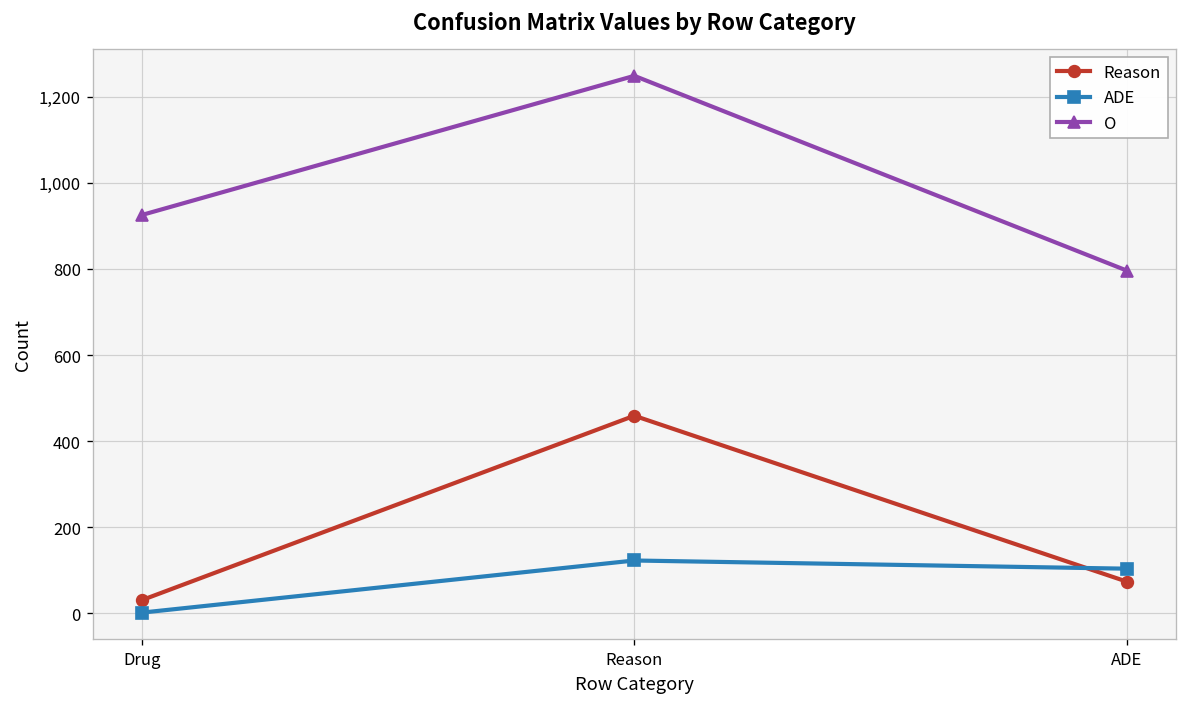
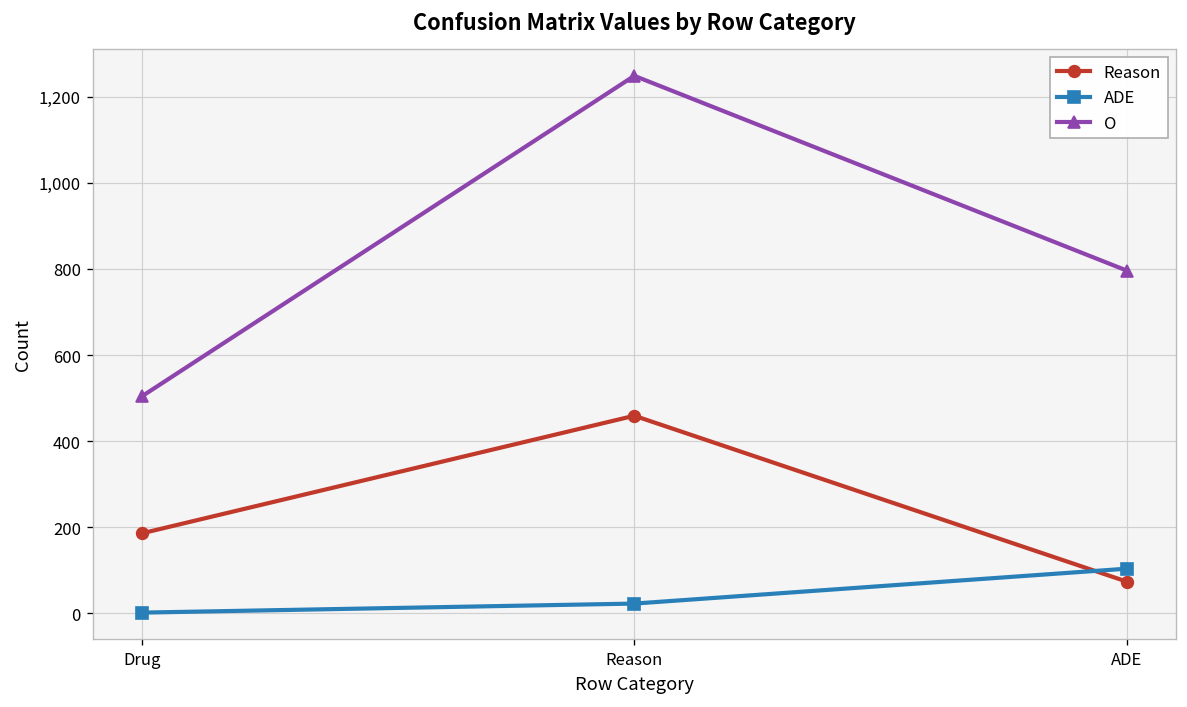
Reason, Drug: 30 -> 190
O, Drug: 930 -> 500
ADE, Reason: 120 -> 20
